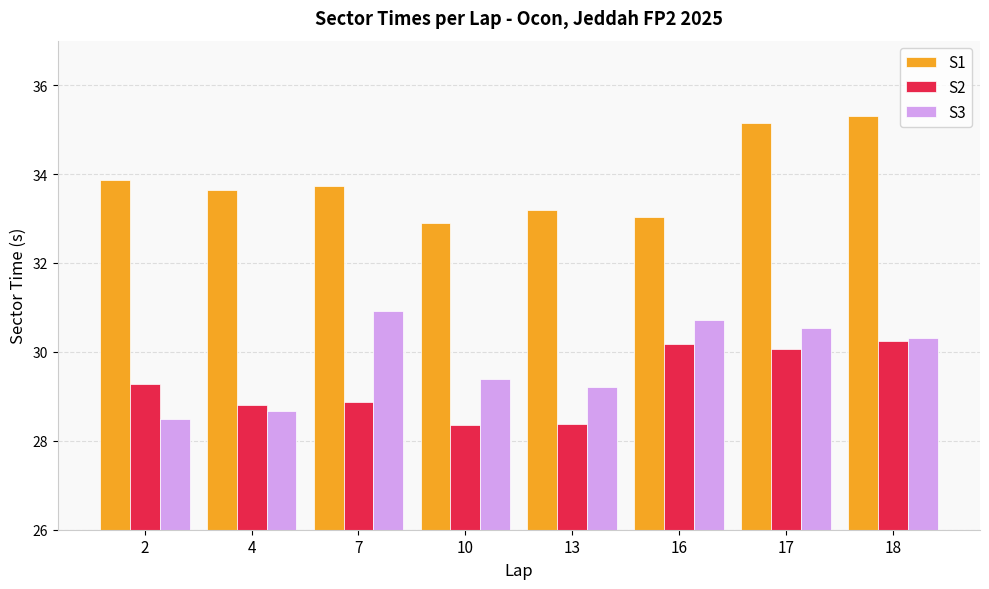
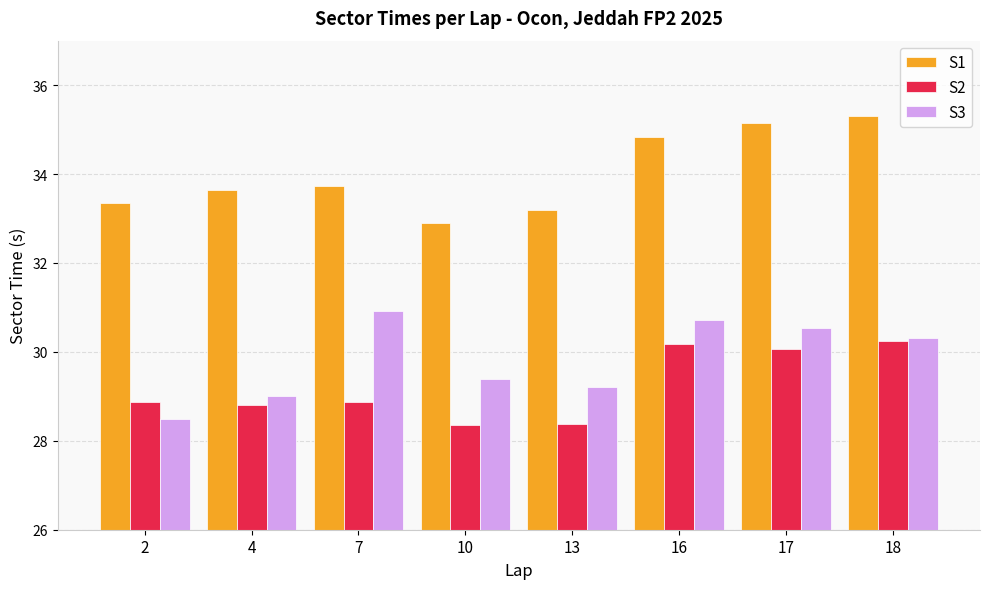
S1, 2: 33.9 -> 33.3
S2, 2: 29.3 -> 28.9
S3, 4: 28.7 -> 29.0
S1, 16: 33.0 -> 34.8
